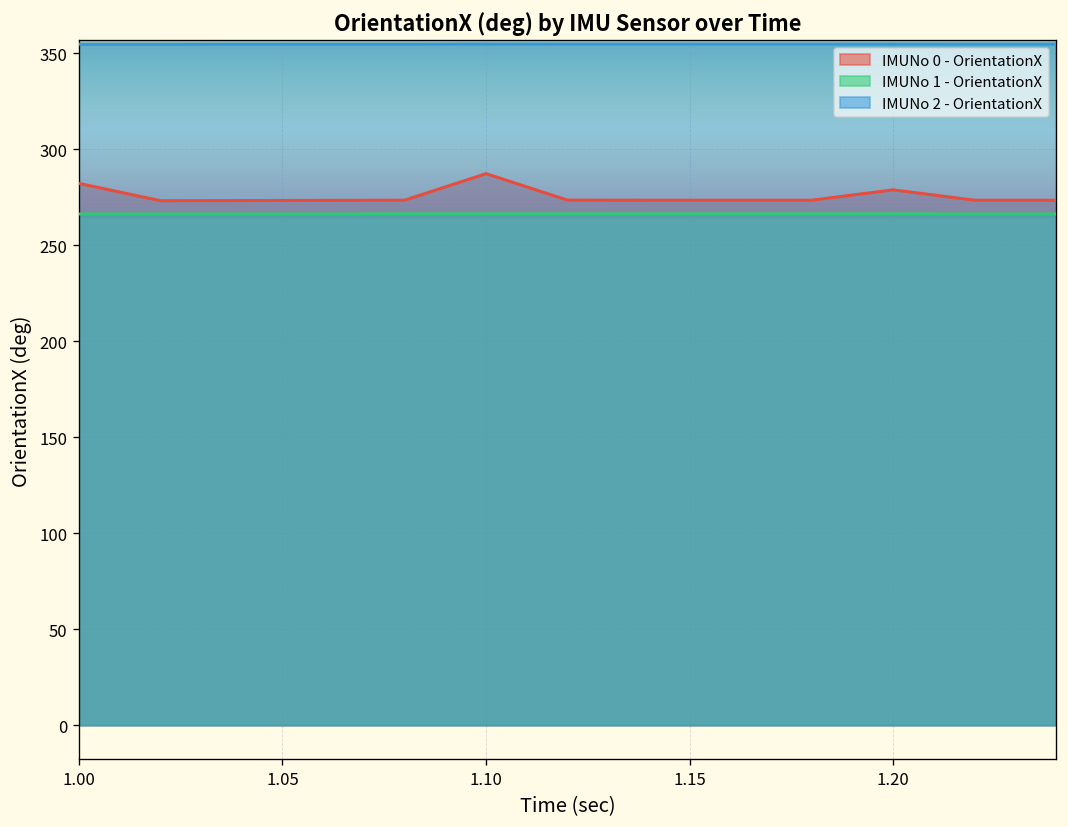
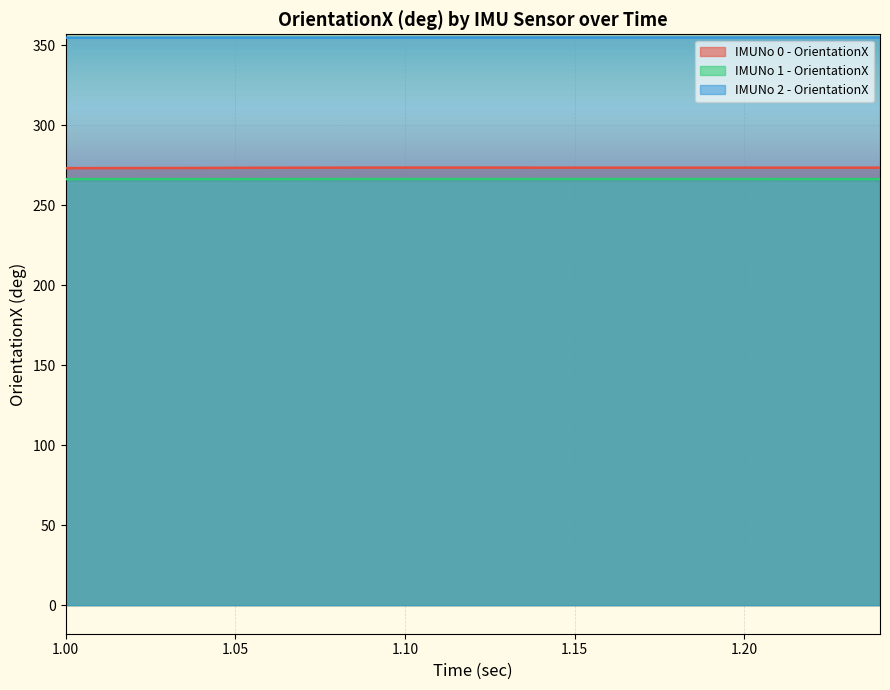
IMUNo 0 - OrientationX, 1.00: 282 -> 273
IMUNo 0 - OrientationX, 1.10: 287 -> 274
IMUNo 0 - OrientationX, 1.20: 279 -> 274
